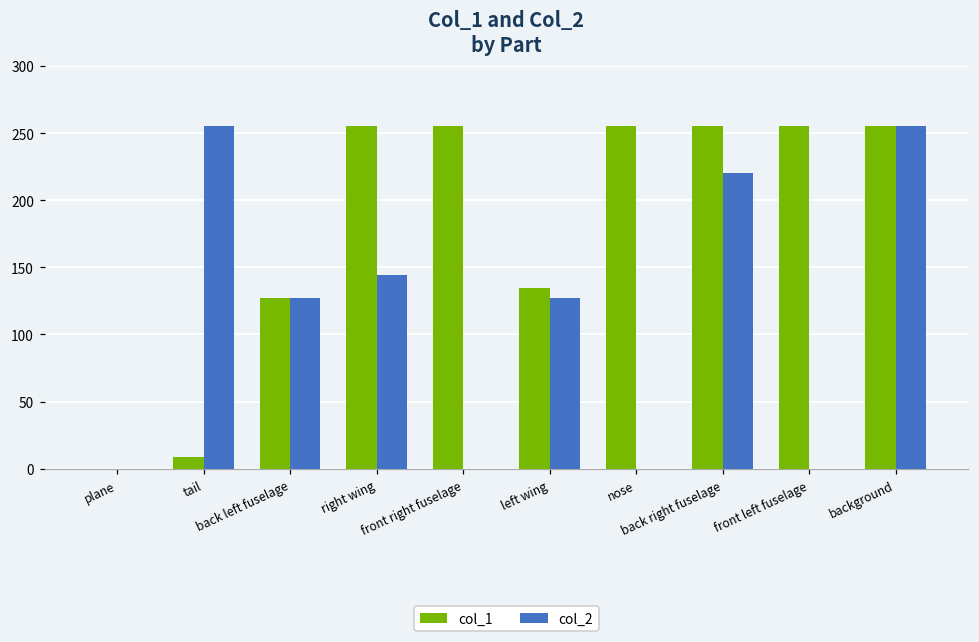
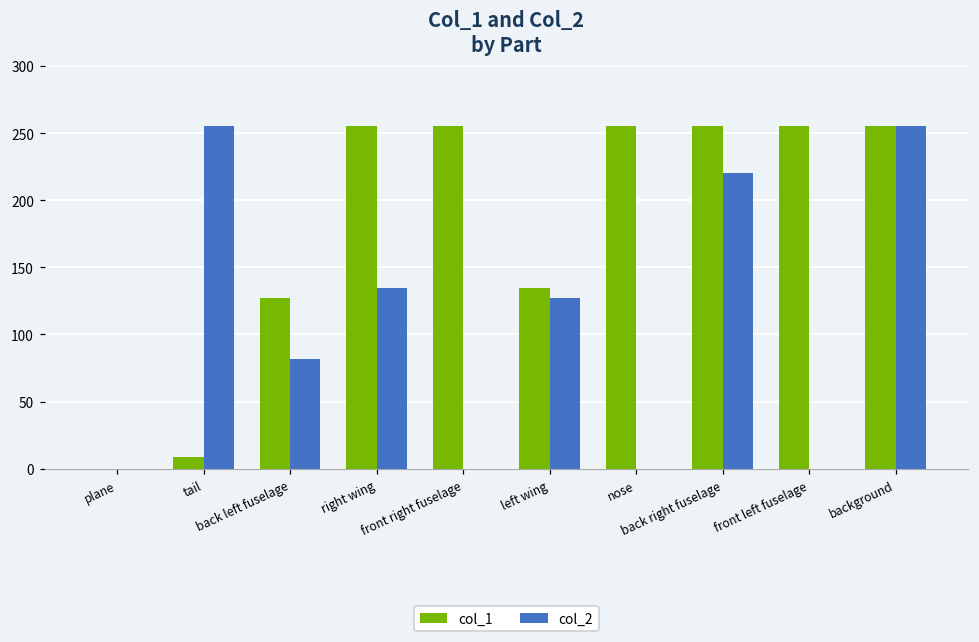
col_2, back left fuselage: 127 -> 82
col_2, right wing: 144 -> 135
